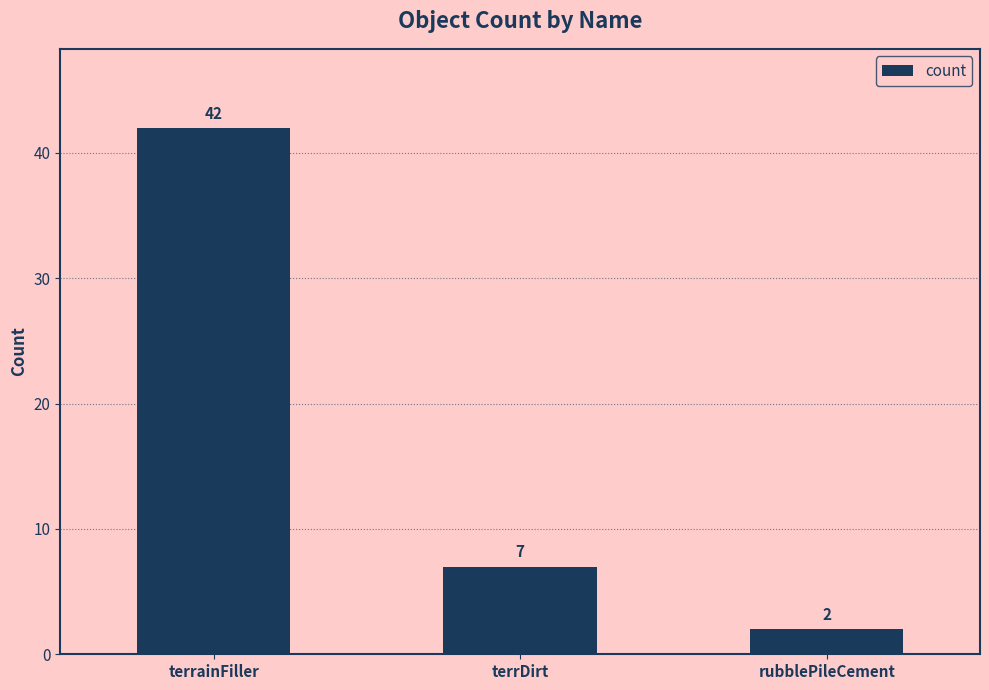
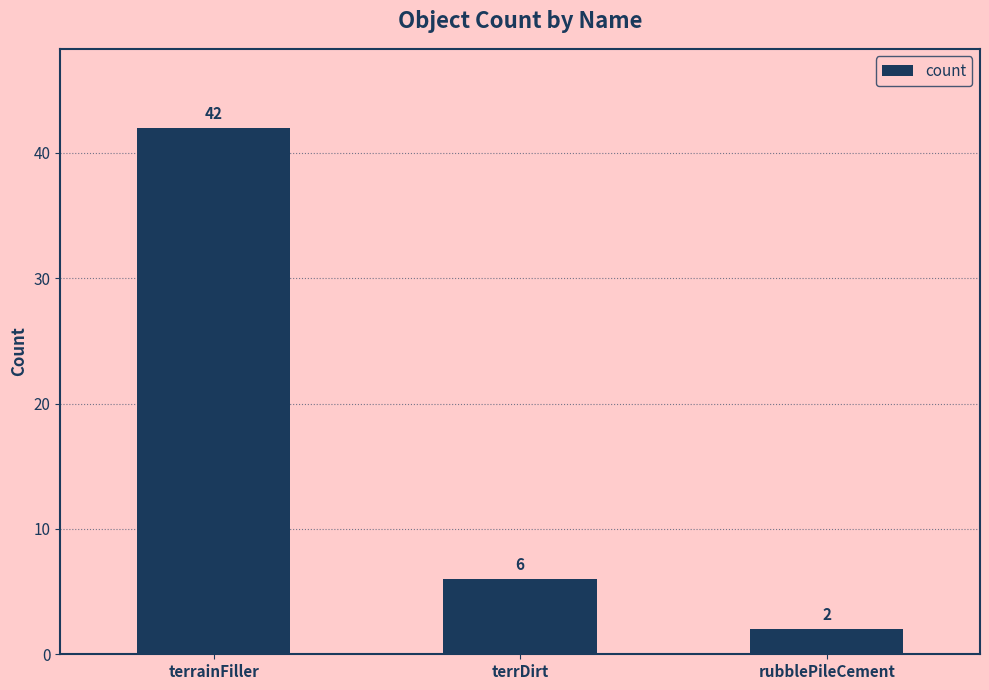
terrDirt: 7 -> 6
